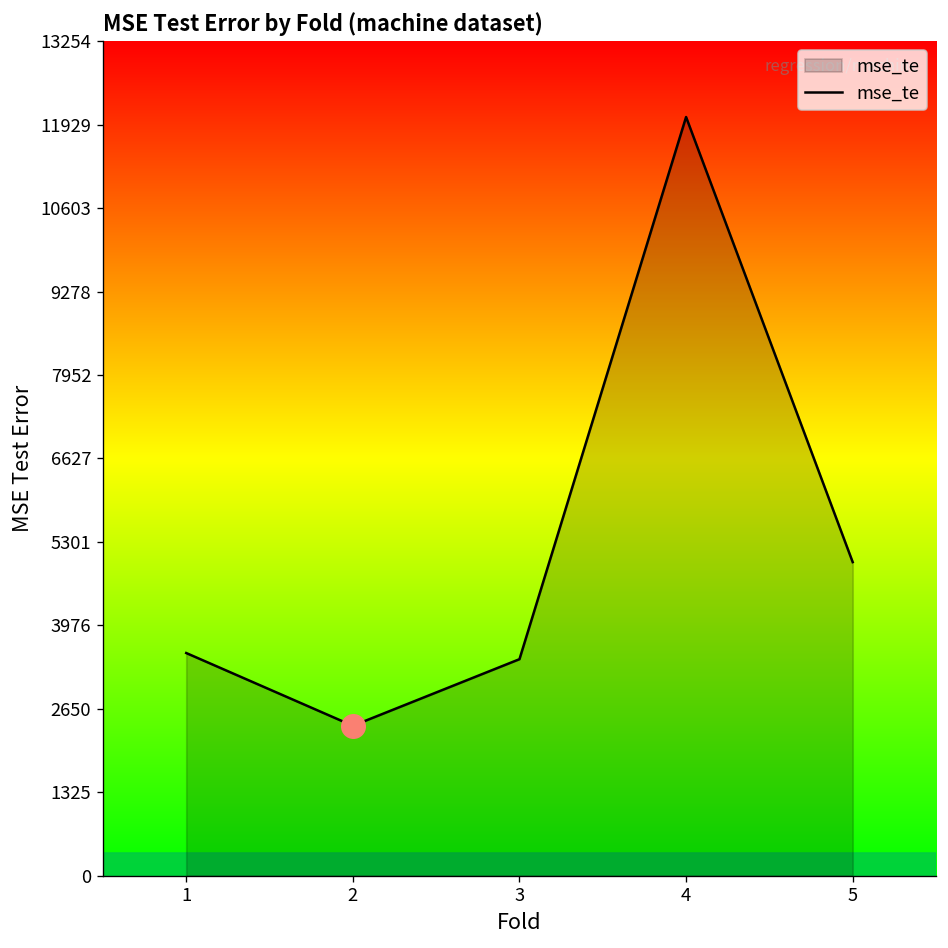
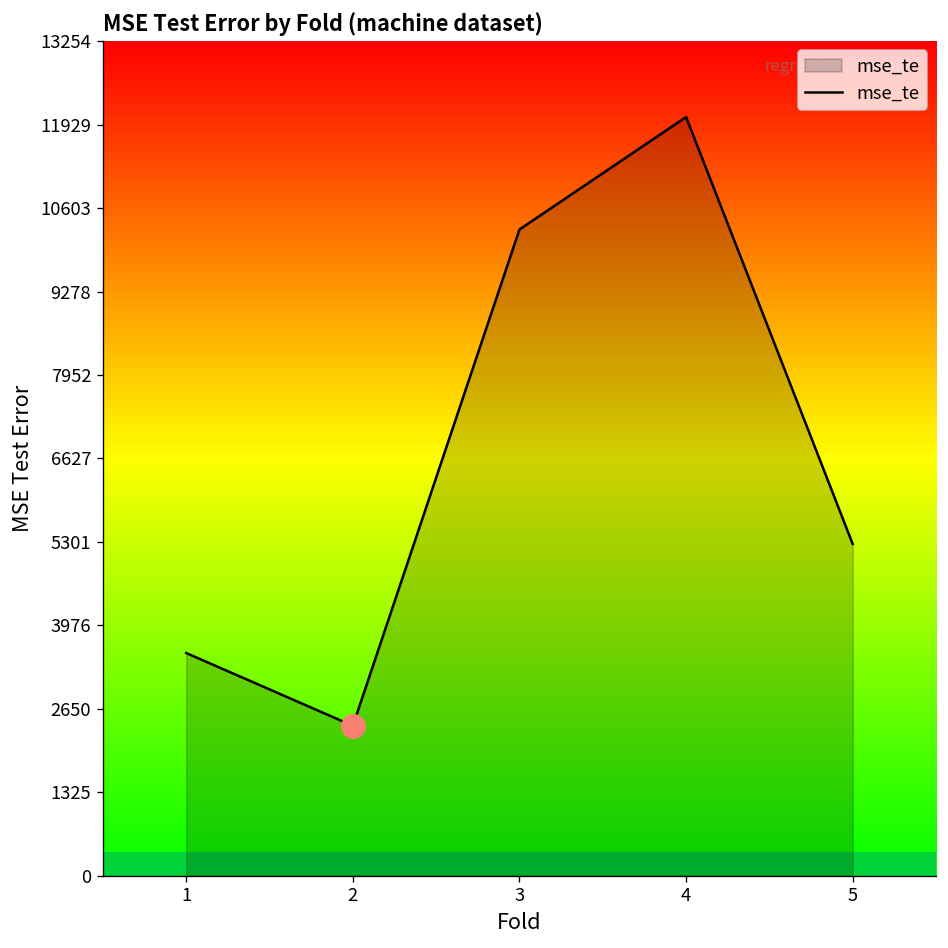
mse_te, 3: 3400 -> 10300
mse_te, 5: 5000 -> 5300
